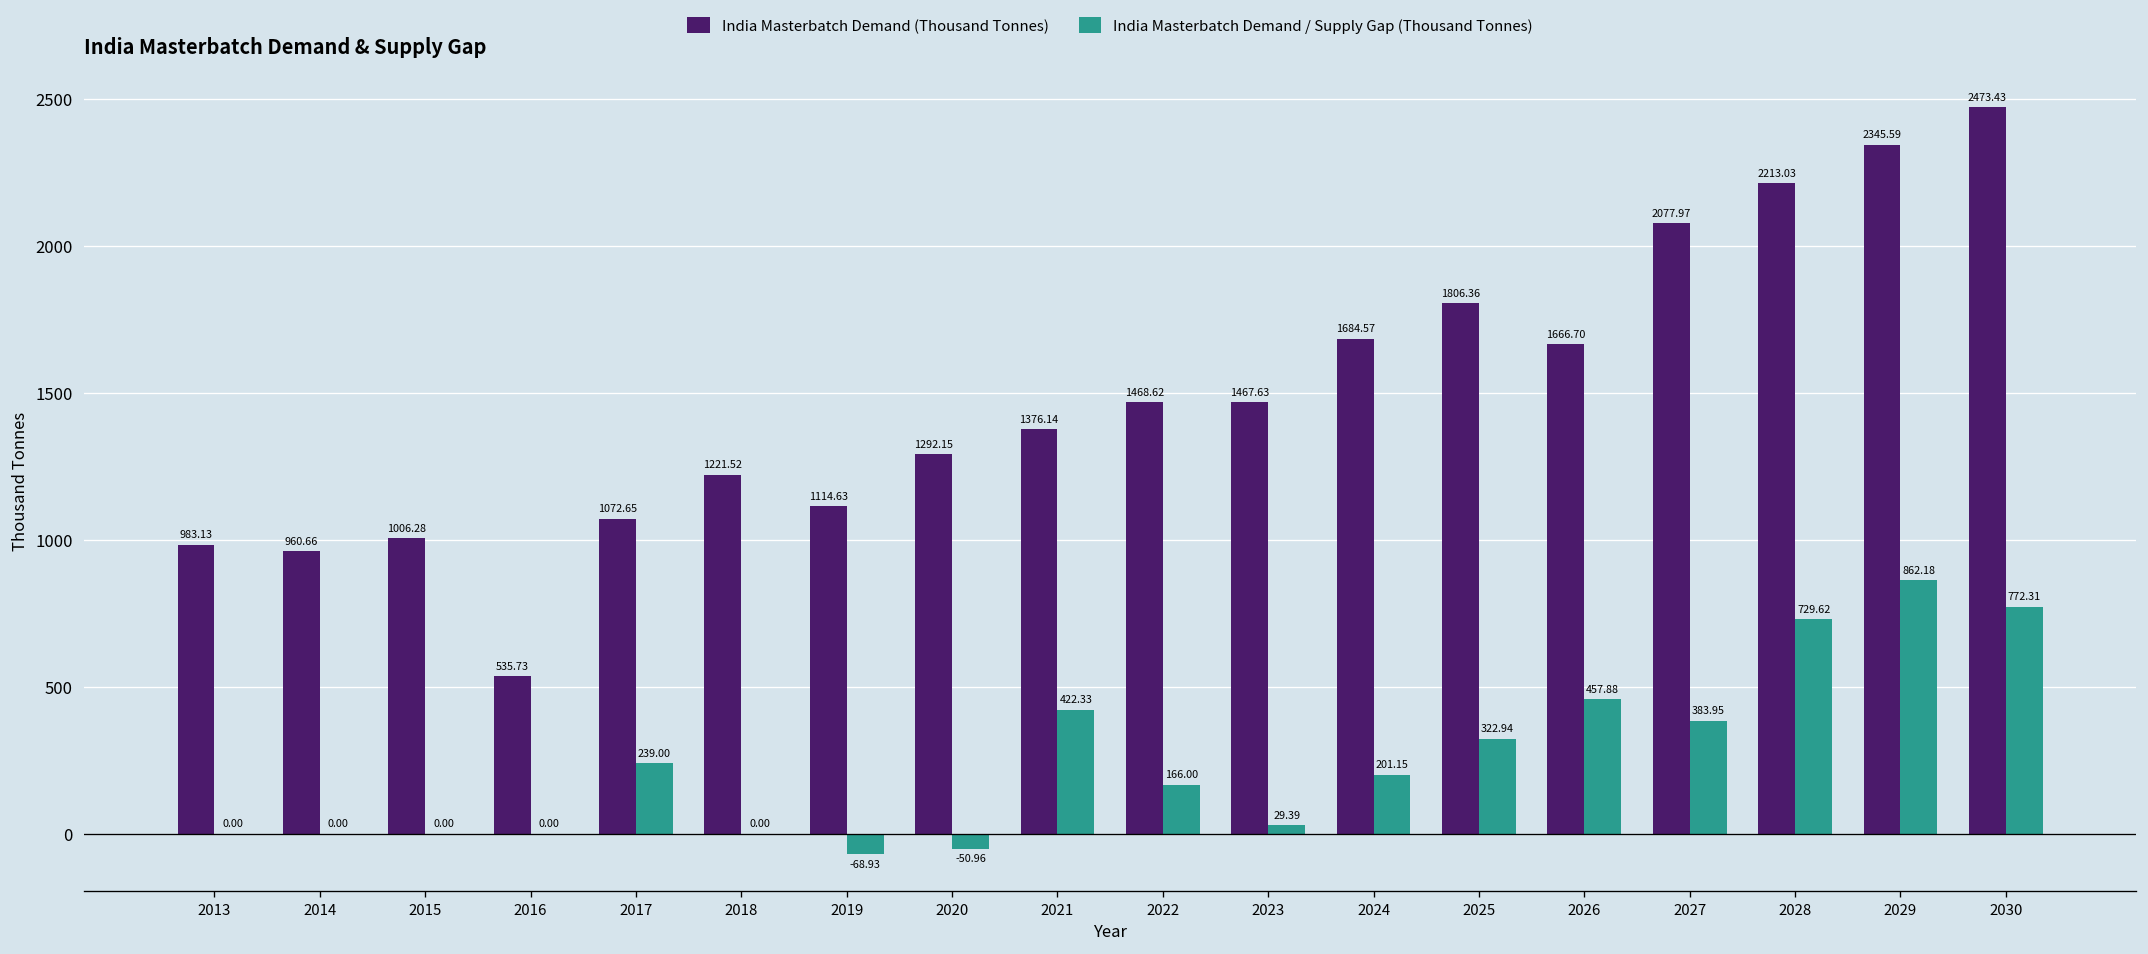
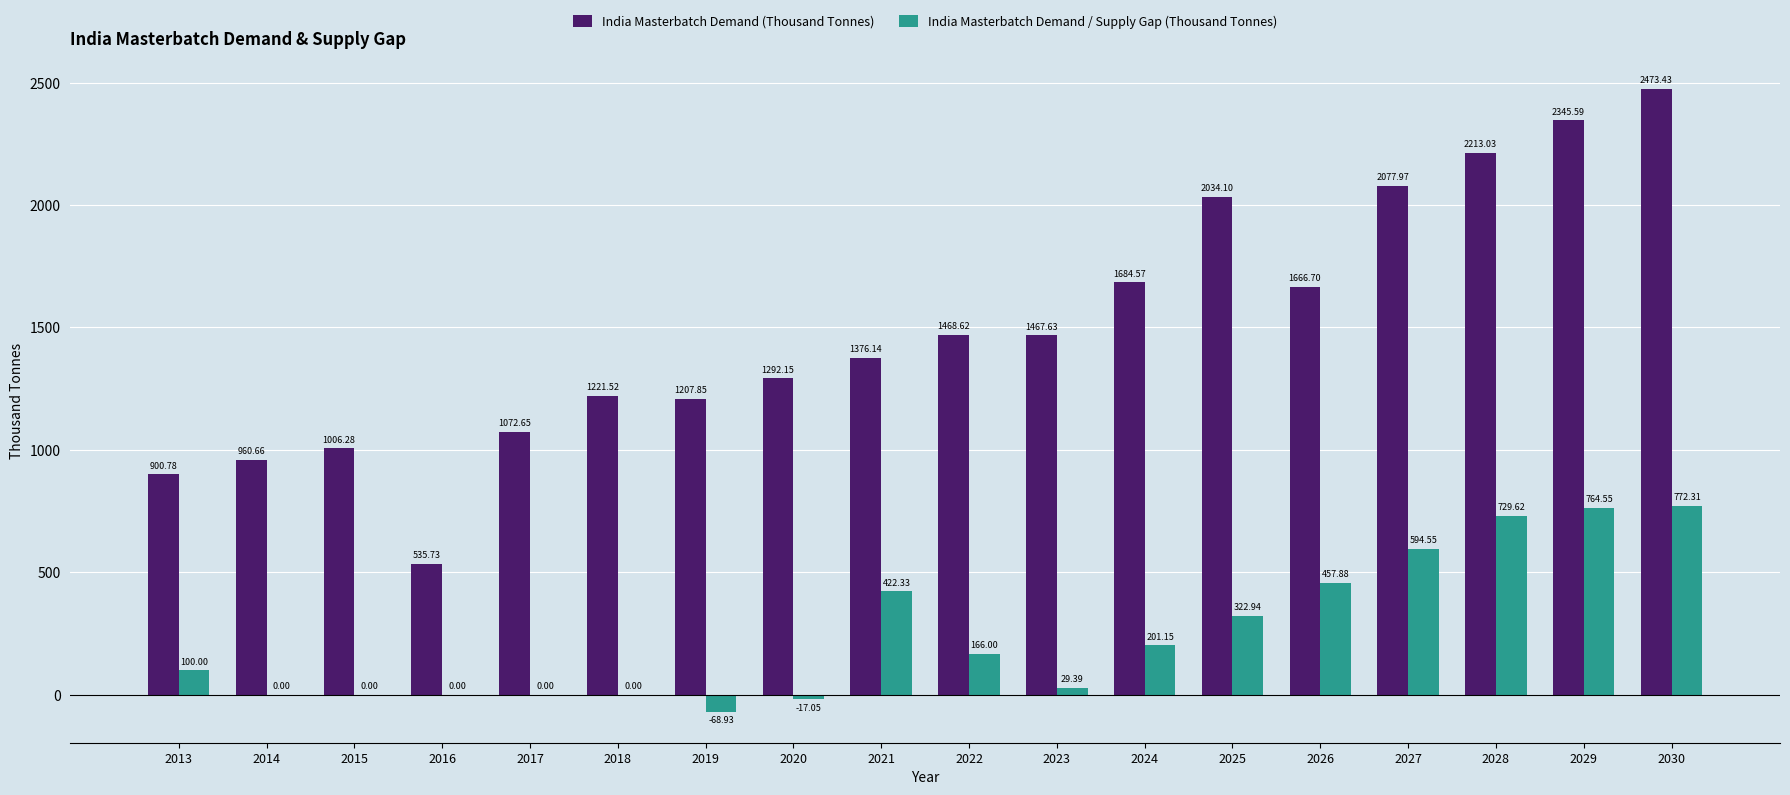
India Masterbatch Demand (Thousand Tonnes), 2013: 983.13 -> 900.78
India Masterbatch Demand / Supply Gap (Thousand Tonnes), 2013: 0.00 -> 100.00
India Masterbatch Demand / Supply Gap (Thousand Tonnes), 2017: 239.00 -> 0.00
India Masterbatch Demand (Thousand Tonnes), 2019: 1114.63 -> 1207.85
India Masterbatch Demand / Supply Gap (Thousand Tonnes), 2020: -50.96 -> -17.05
India Masterbatch Demand (Thousand Tonnes), 2025: 1806.36 -> 2034.10
India Masterbatch Demand / Supply Gap (Thousand Tonnes), 2027: 383.95 -> 594.55
India Masterbatch Demand / Supply Gap (Thousand Tonnes), 2029: 862.18 -> 764.55
